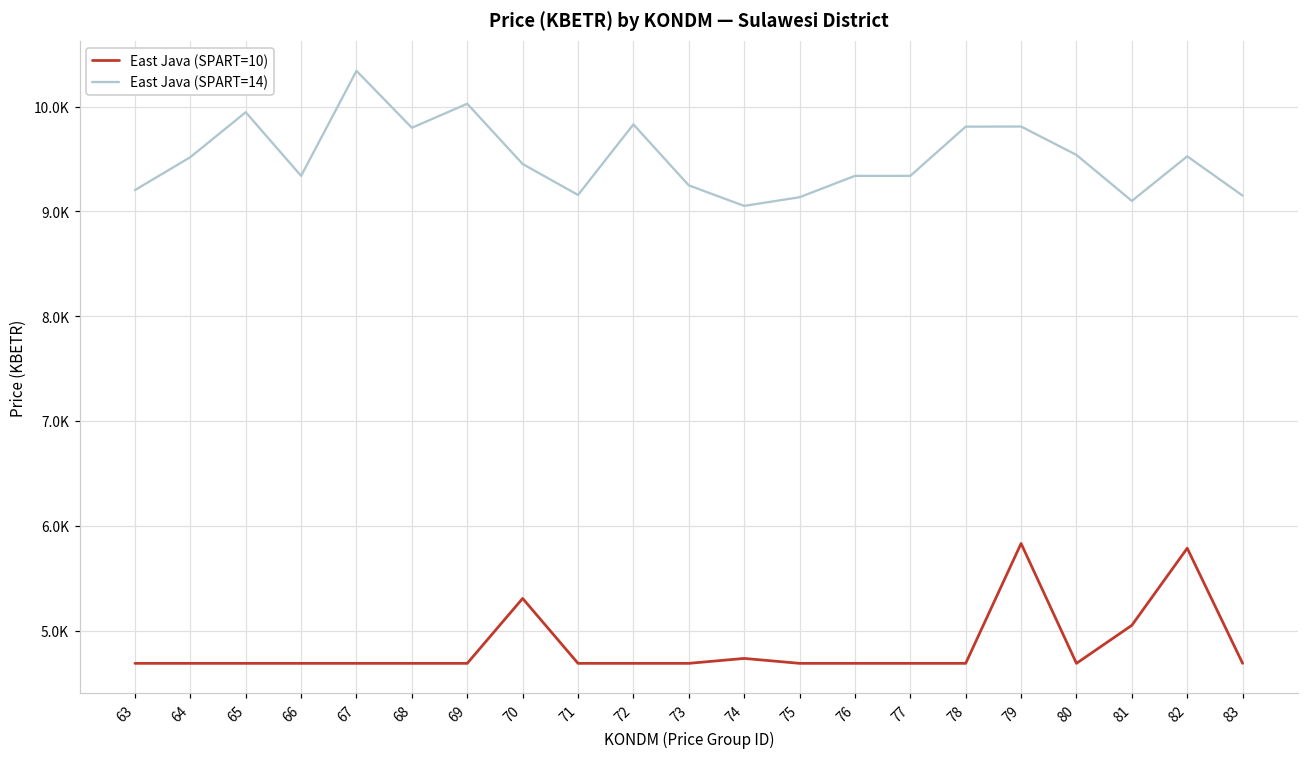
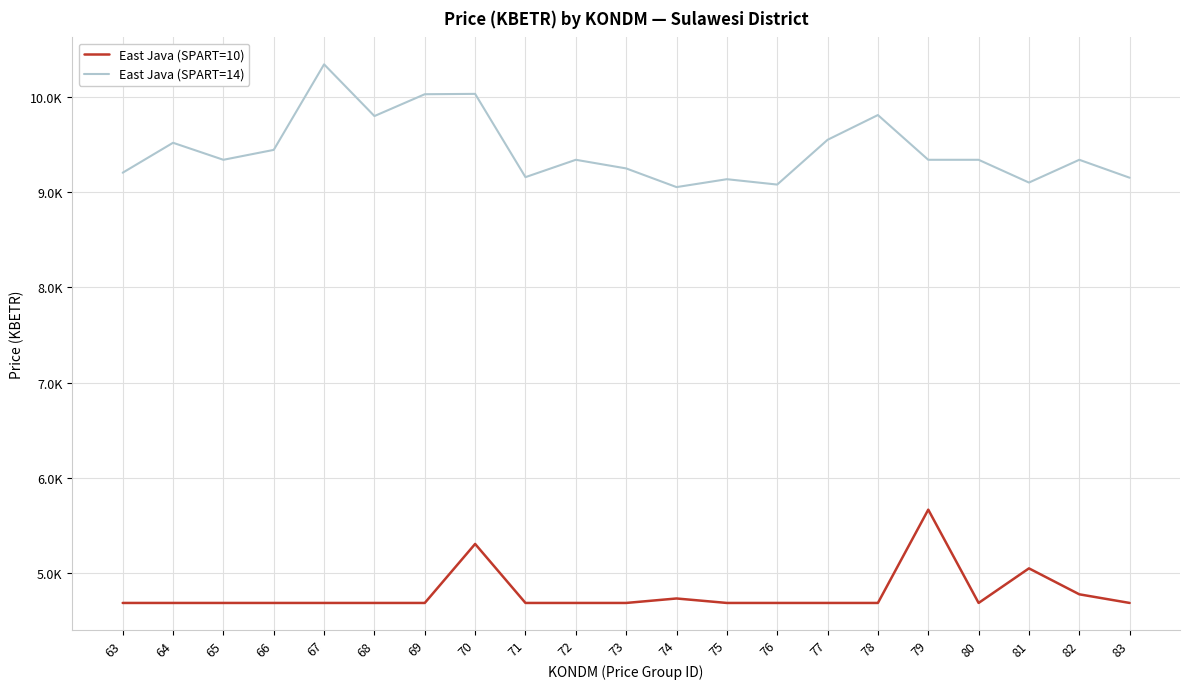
East Java (SPART=14), 65: 9900 -> 9300
East Java (SPART=14), 66: 9300 -> 9400
East Java (SPART=14), 70: 9500 -> 10000
East Java (SPART=14), 72: 9800 -> 9300
East Java (SPART=14), 76: 9300 -> 9100
East Java (SPART=14), 77: 9300 -> 9500
East Java (SPART=10), 79: 5800 -> 5700
East Java (SPART=14), 79: 9800 -> 9300
East Java (SPART=14), 80: 9500 -> 9300
East Java (SPART=10), 82: 5800 -> 4800
East Java (SPART=14), 82: 9500 -> 9300
